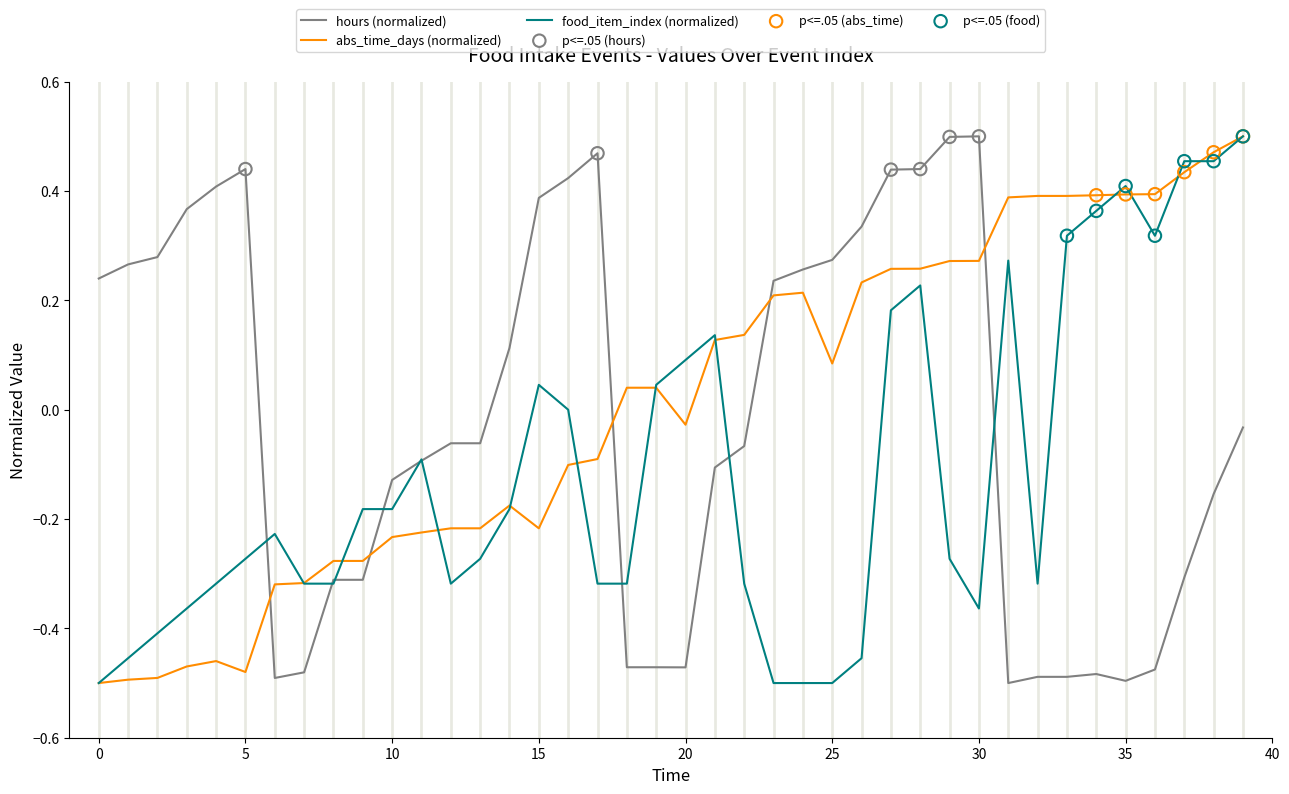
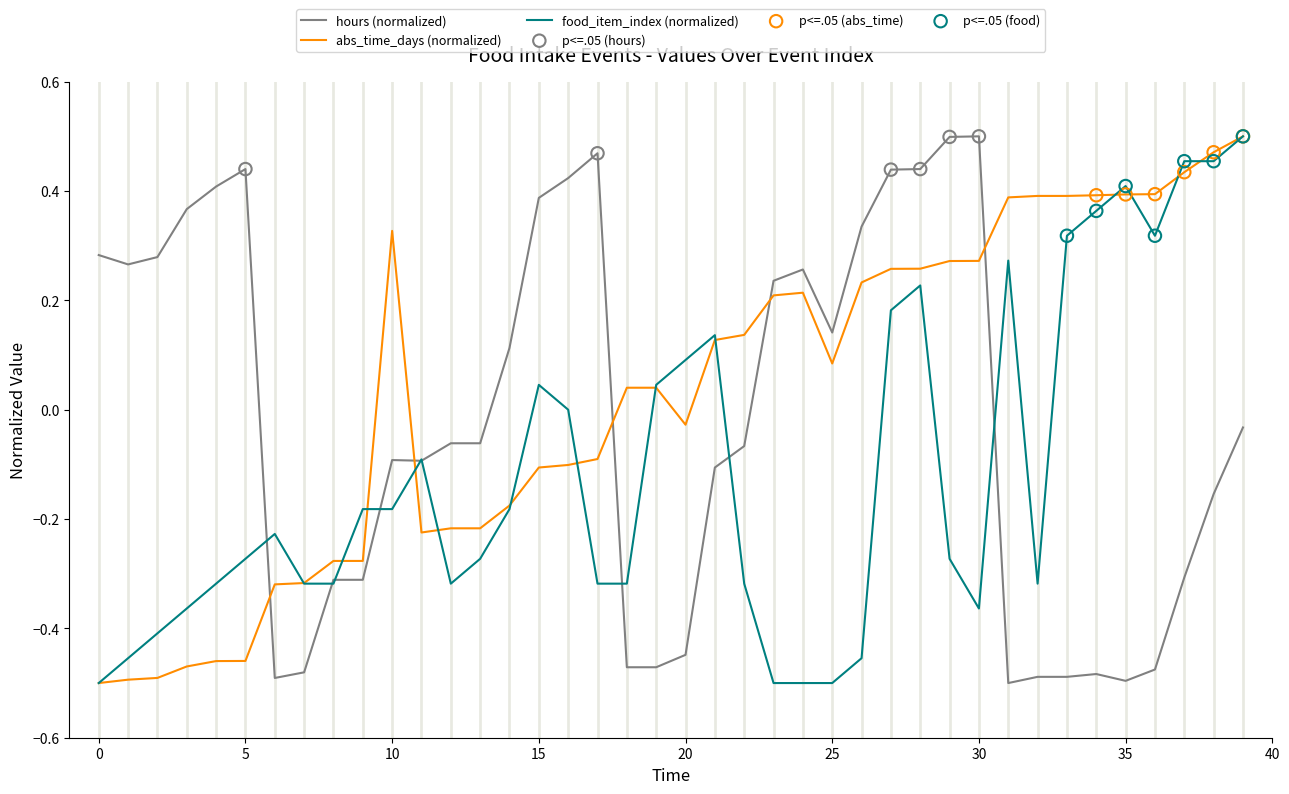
hours (normalized), 0: 0.24 -> 0.28
abs_time_days (normalized), 5: -0.48 -> -0.46
hours (normalized), 10: -0.13 -> -0.09
abs_time_days (normalized), 10: -0.23 -> 0.33
abs_time_days (normalized), 15: -0.22 -> -0.11
hours (normalized), 20: -0.47 -> -0.45
hours (normalized), 25: 0.27 -> 0.14
